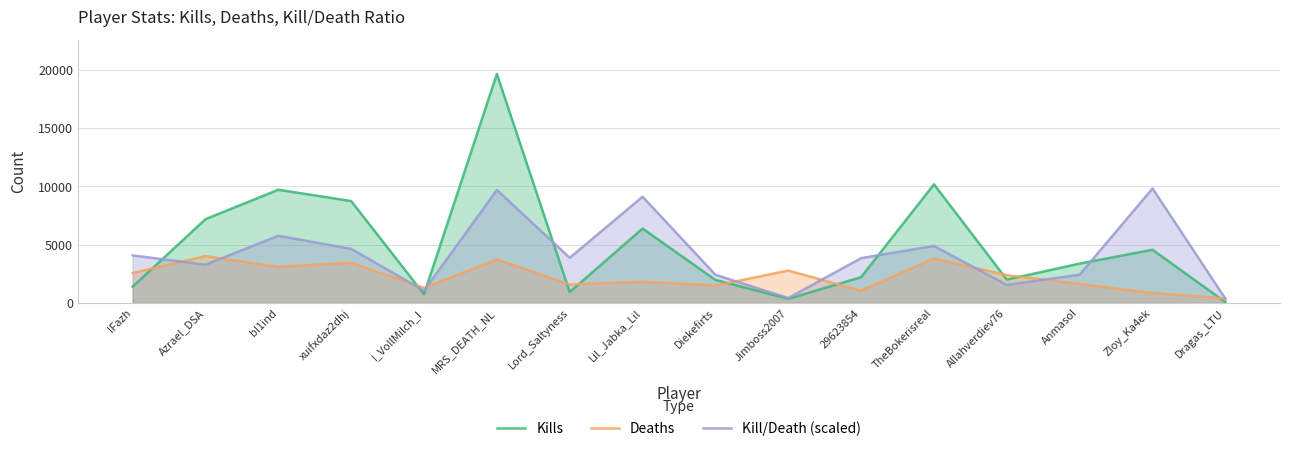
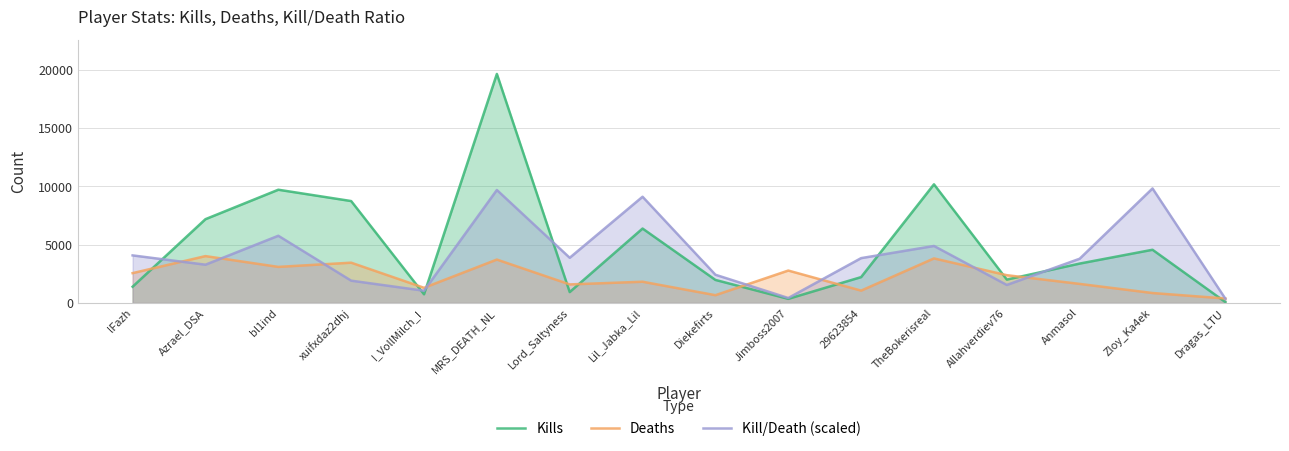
Kill/Death (scaled), xuifxdaz2dhj: 4600 -> 1900
Deaths, Diekefirts: 1500 -> 700
Kill/Death (scaled), Anmasol: 2400 -> 3800
